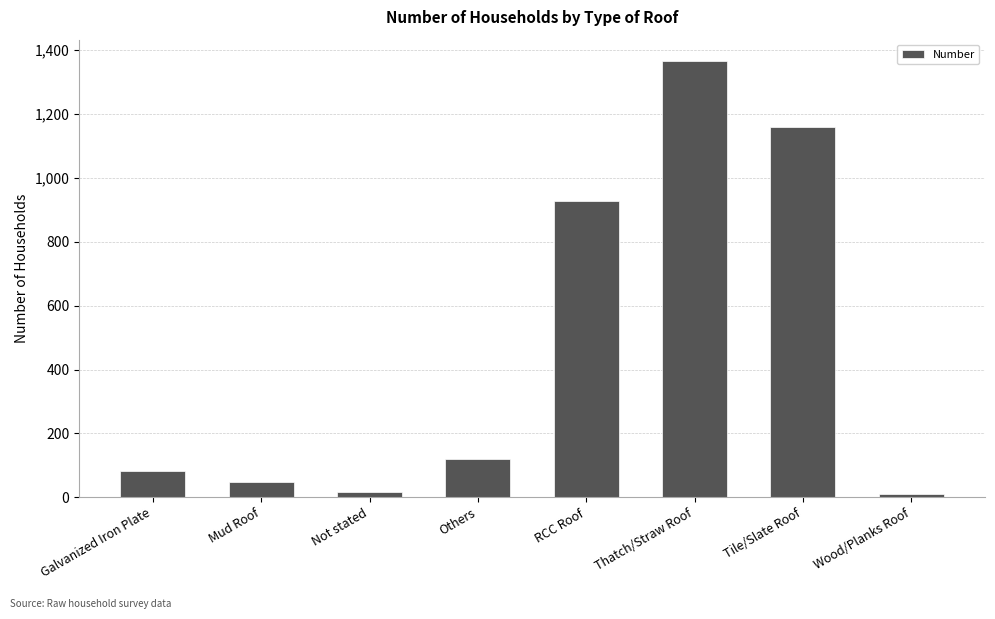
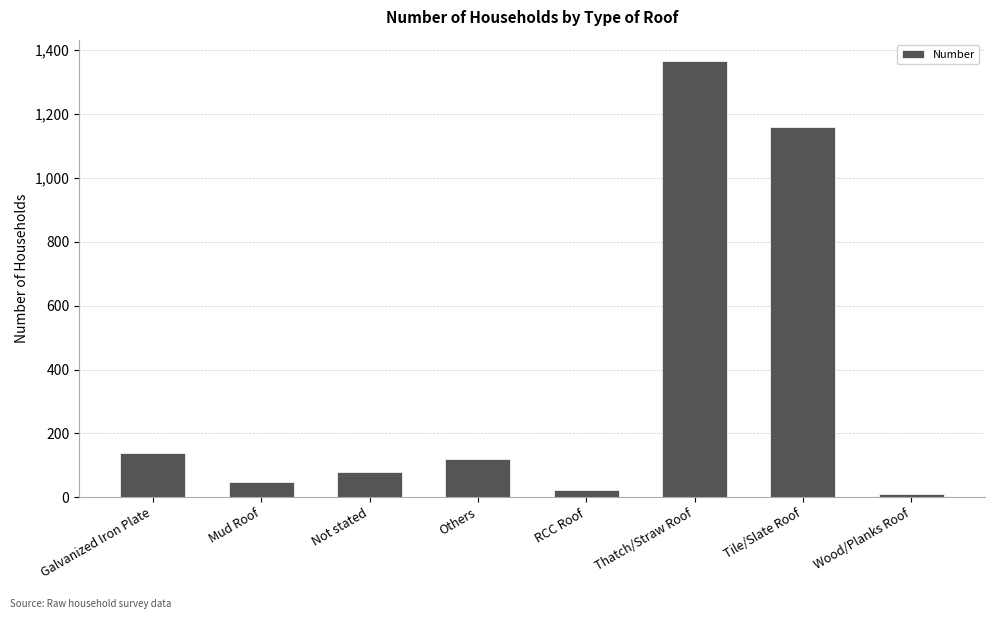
Galvanized Iron Plate: 80 -> 140
Not stated: 20 -> 80
RCC Roof: 930 -> 20
